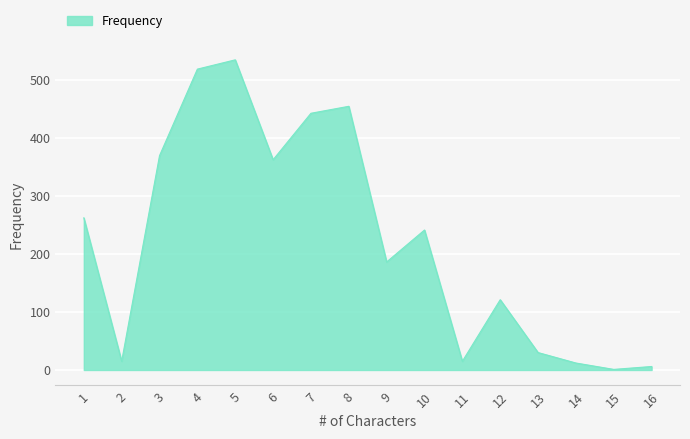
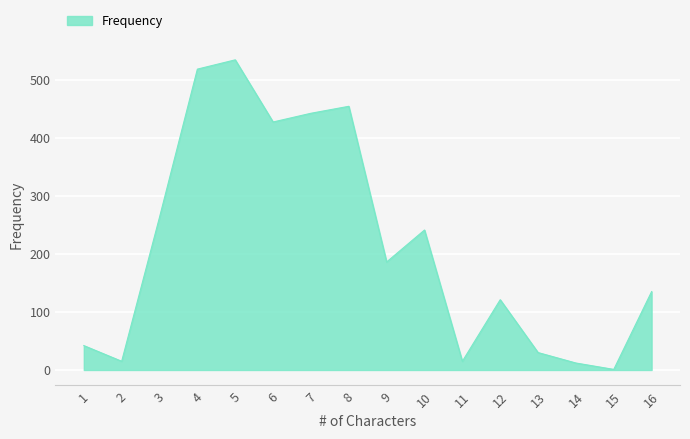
1: 260 -> 40
3: 370 -> 260
6: 360 -> 430
16: 10 -> 140
